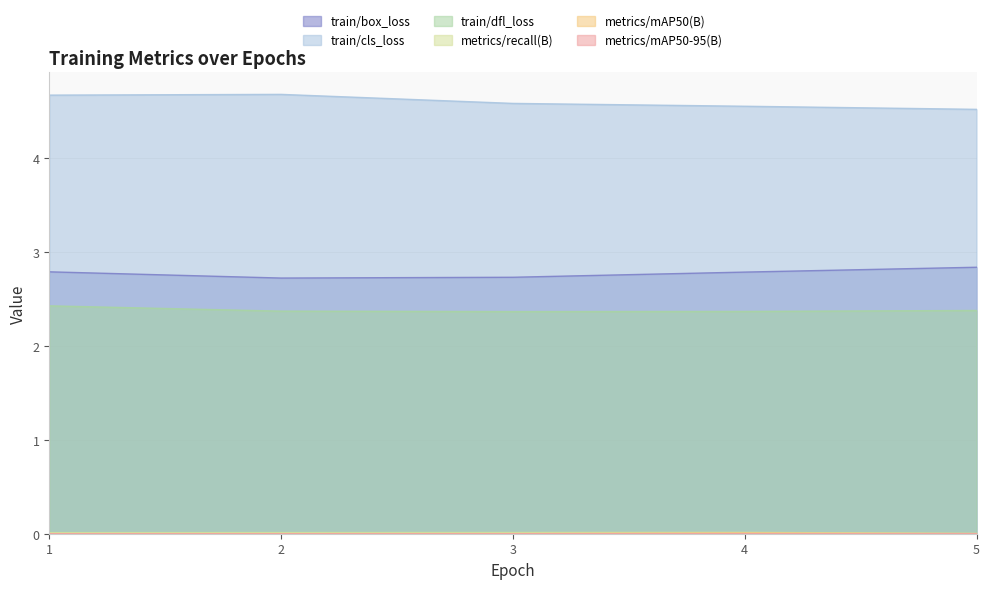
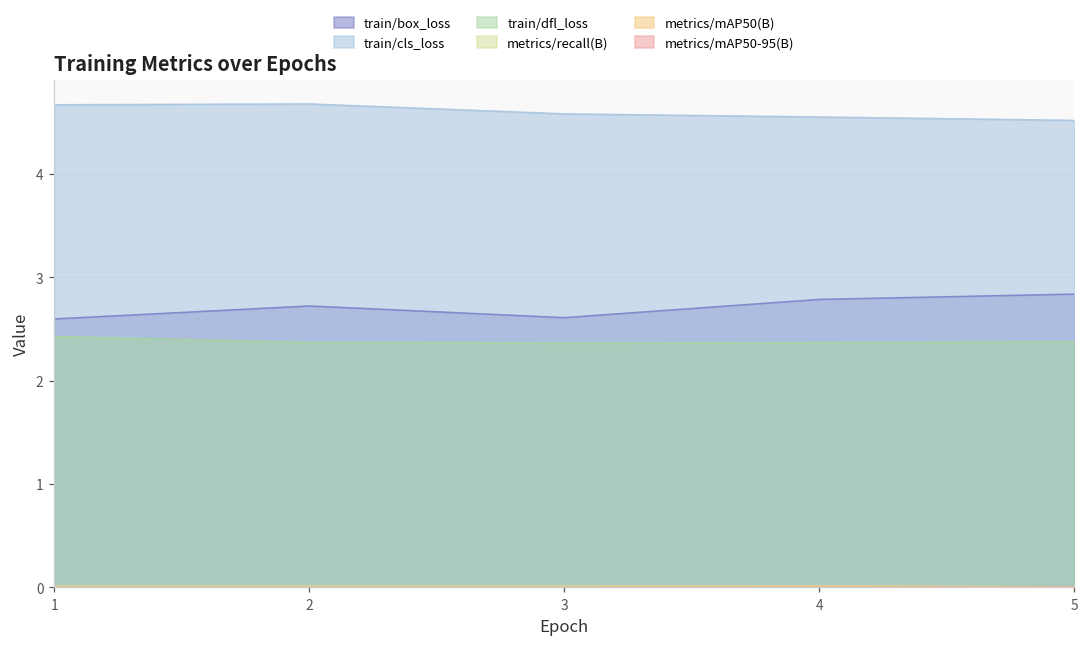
train/box_loss, 1: 2.8 -> 2.6
train/box_loss, 3: 2.7 -> 2.6
